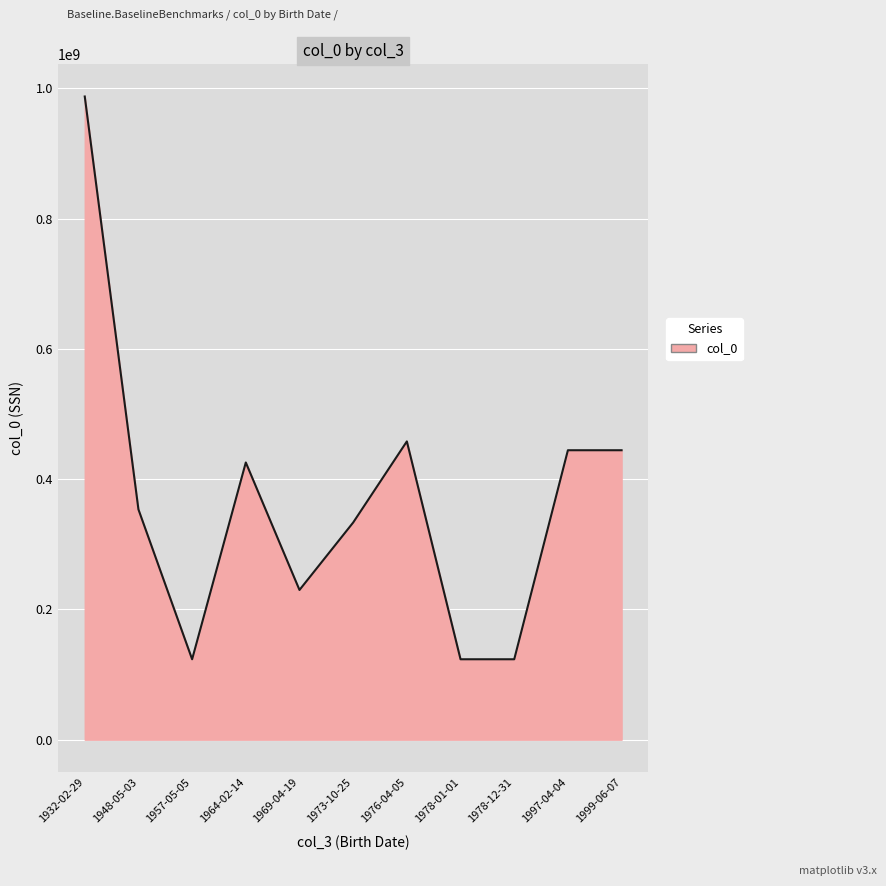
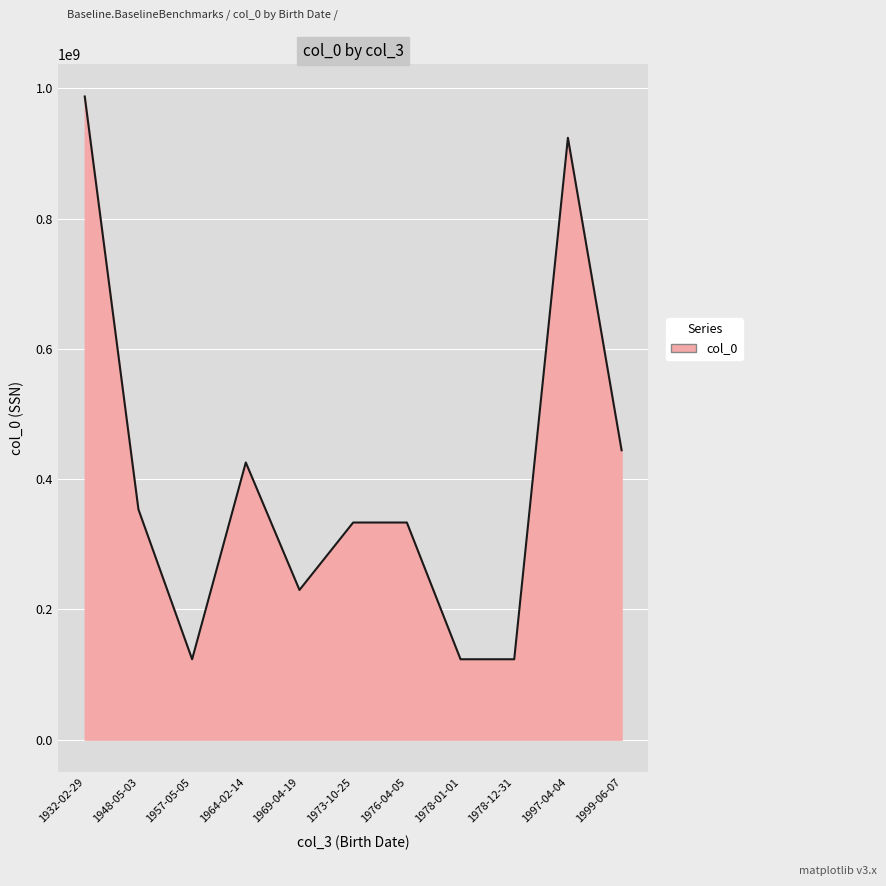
1976-04-05: 460000000 -> 330000000
1997-04-04: 440000000 -> 920000000
